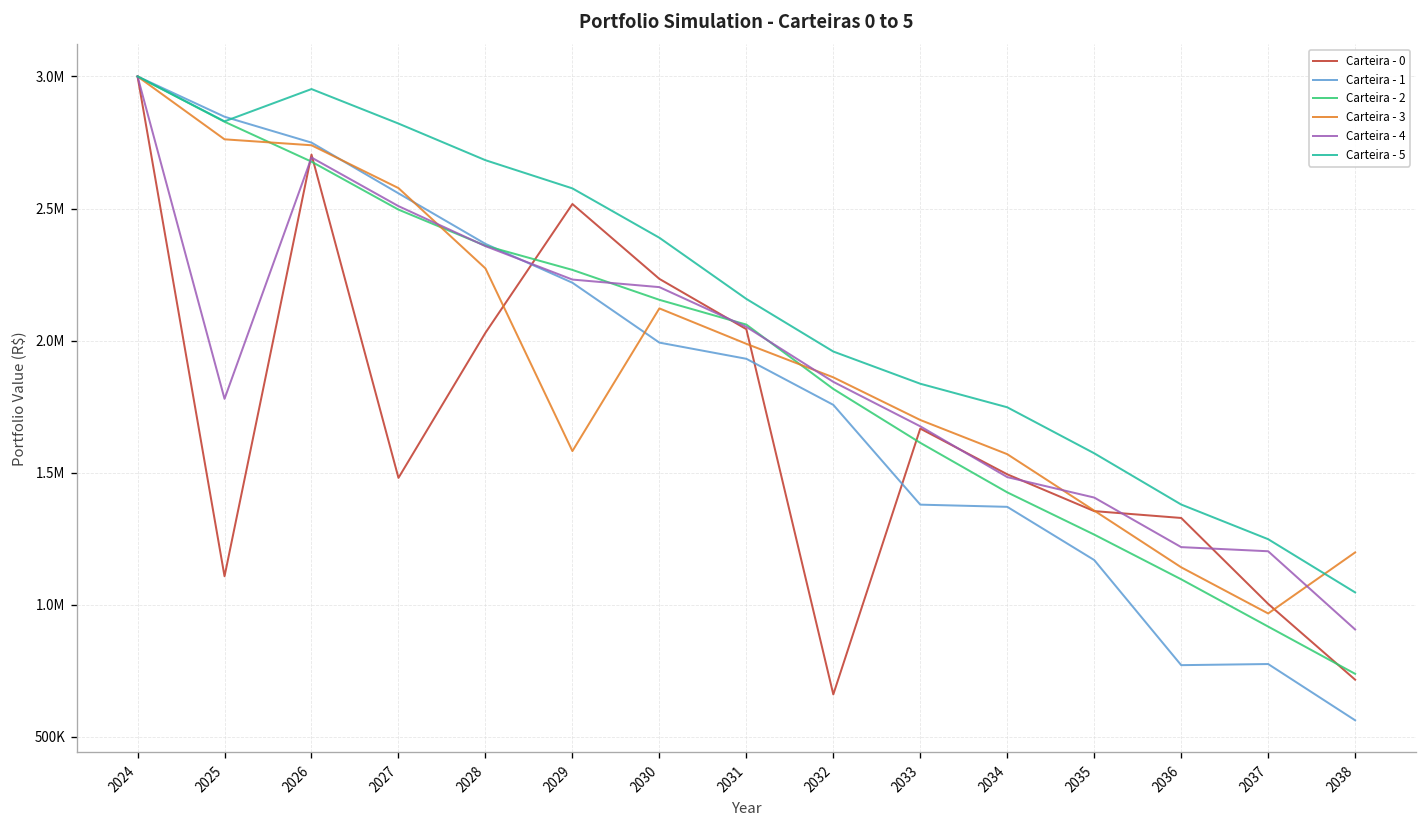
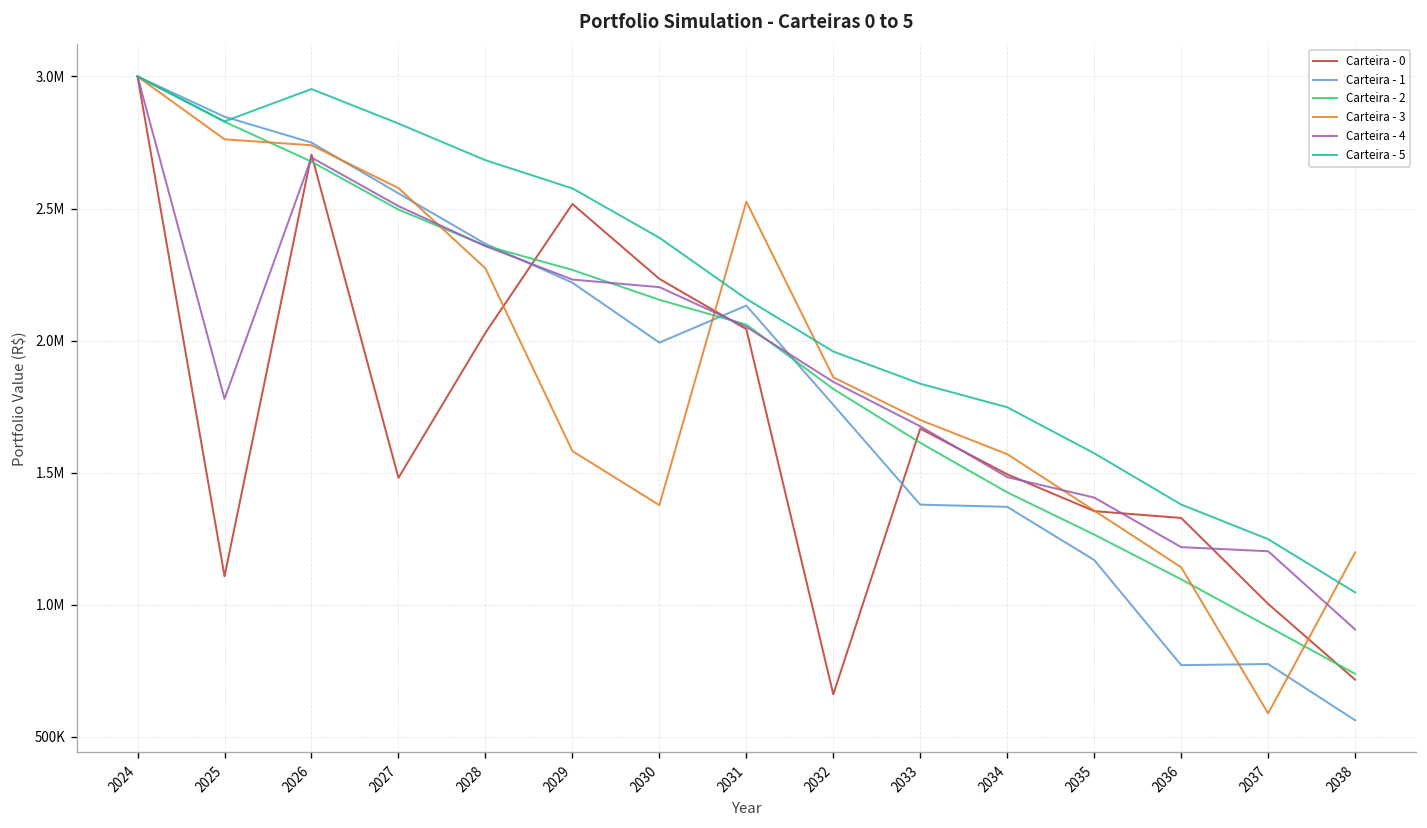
Carteira - 3, 2030: 2120000 -> 1380000
Carteira - 1, 2031: 1930000 -> 2130000
Carteira - 3, 2031: 1990000 -> 2530000
Carteira - 3, 2037: 970000 -> 590000
